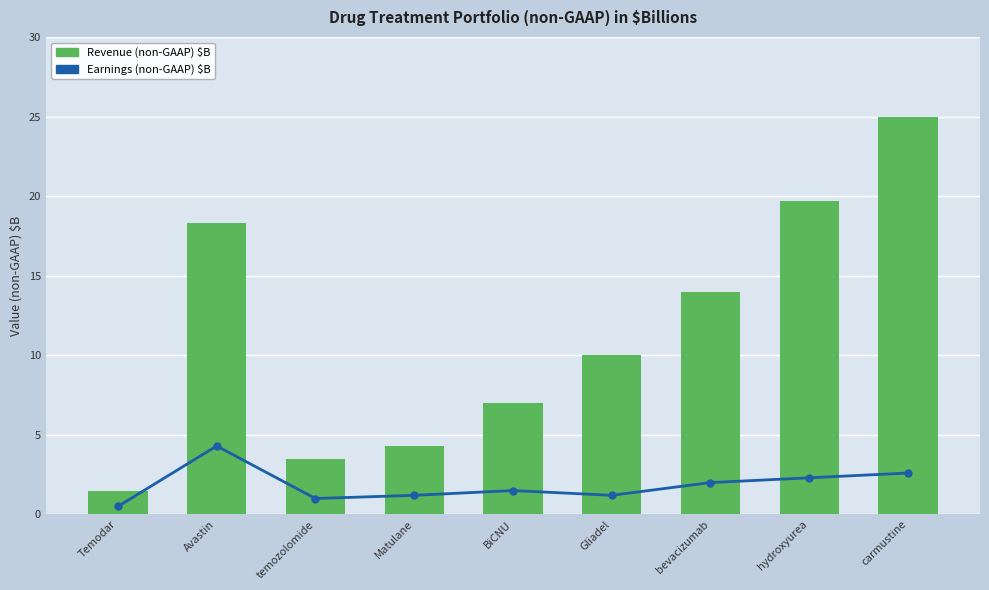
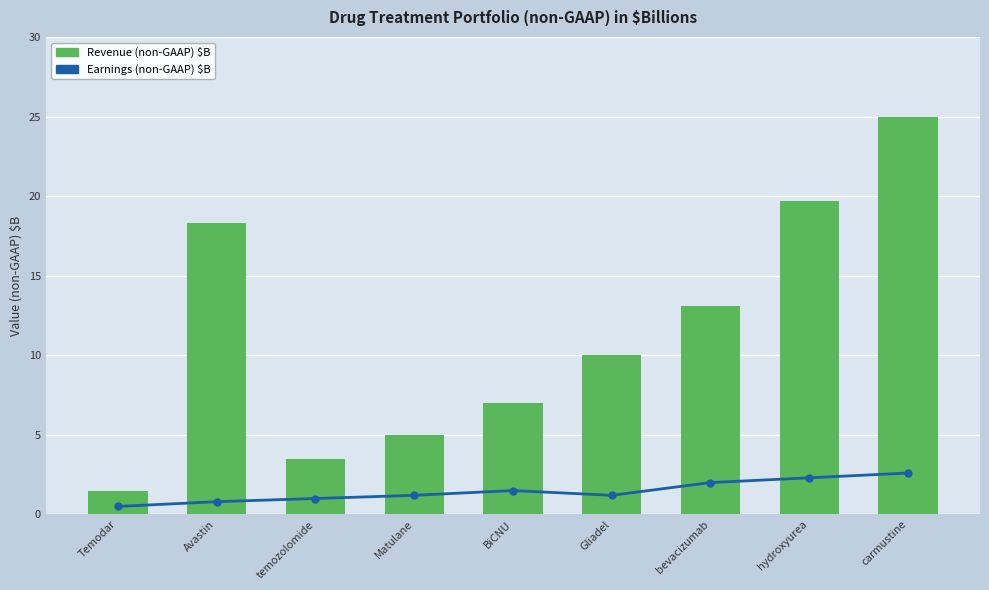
Earnings (non-GAAP) $B, Avastin: 4.3 -> 0.8
Revenue (non-GAAP) $B, Matulane: 4.3 -> 5.0
Revenue (non-GAAP) $B, bevacizumab: 14.0 -> 13.1
